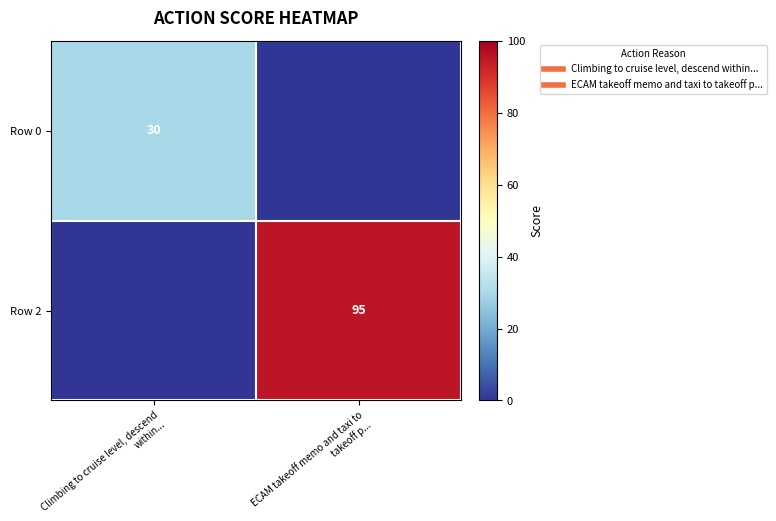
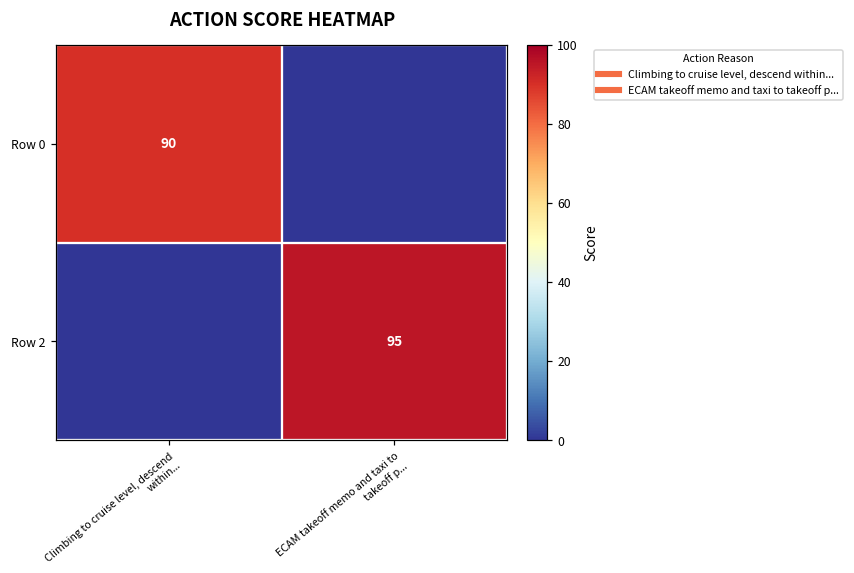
Row 0, Climbing to cruise level, descend within...: 30 -> 90
